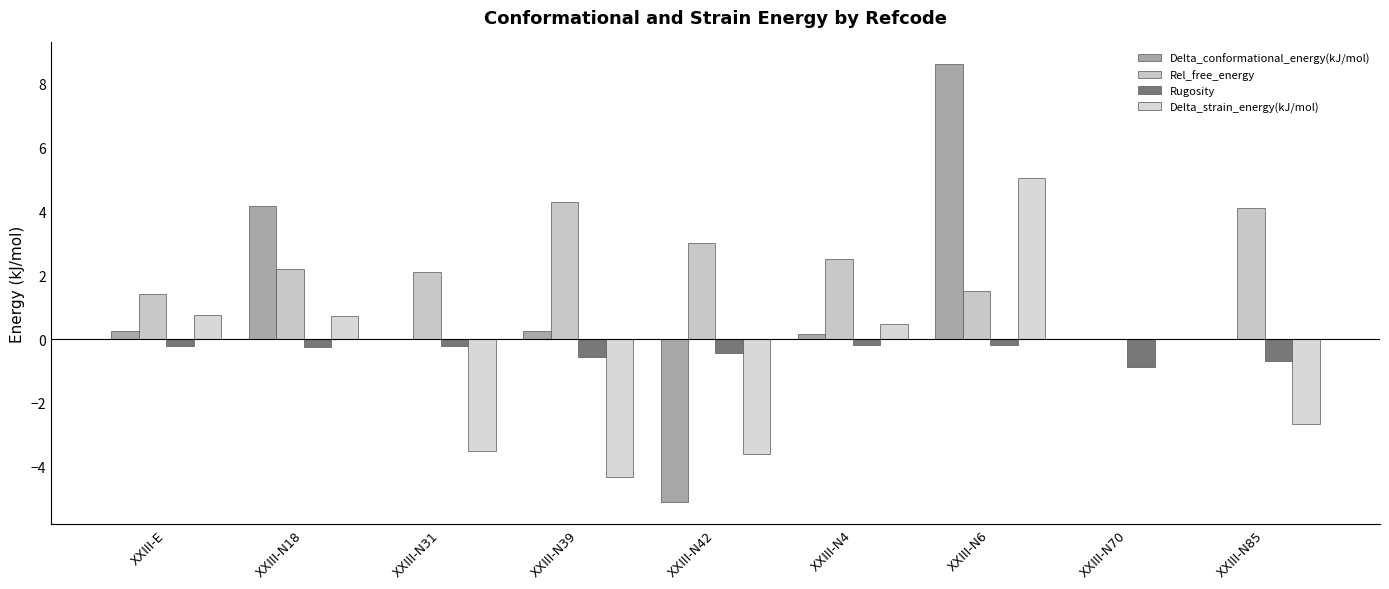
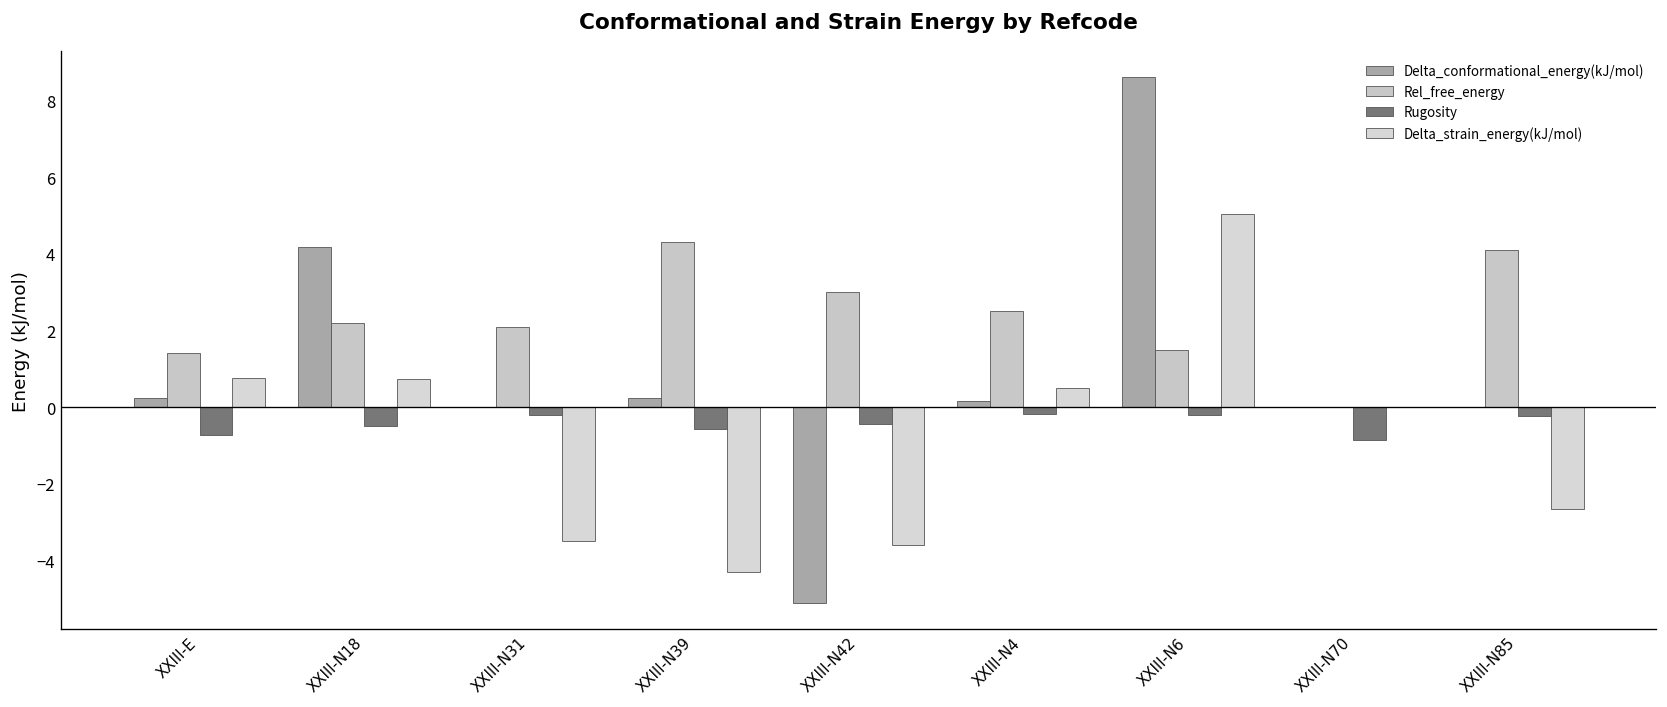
Rugosity, XXIII-E: -0.2 -> -0.7
Rugosity, XXIII-N18: -0.2 -> -0.5
Rugosity, XXIII-N85: -0.7 -> -0.2
